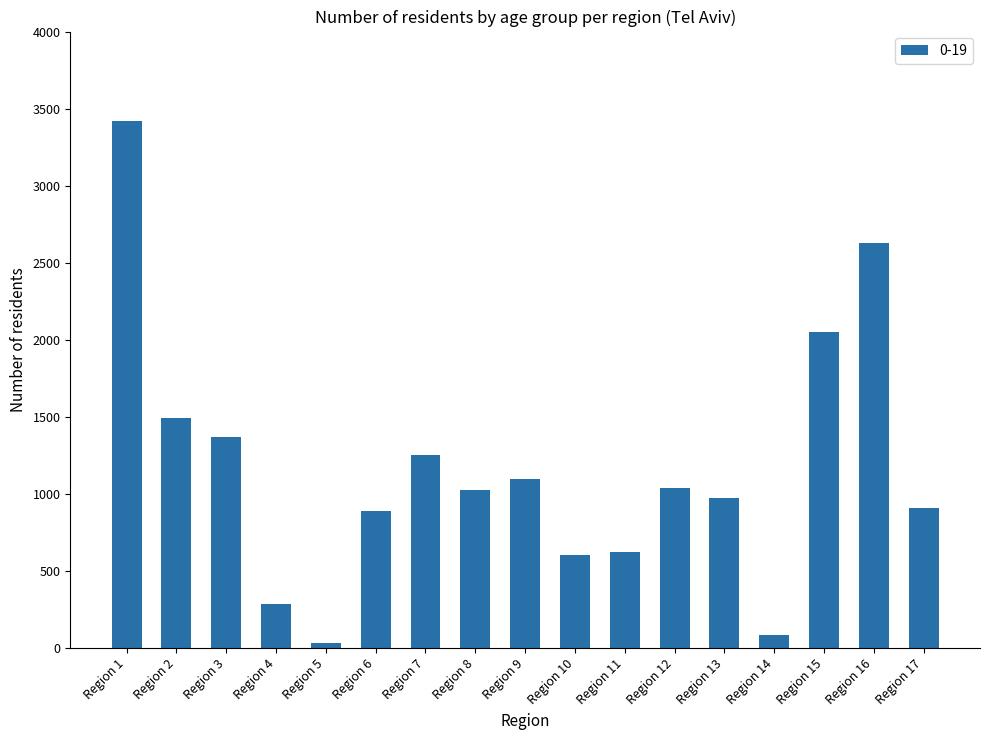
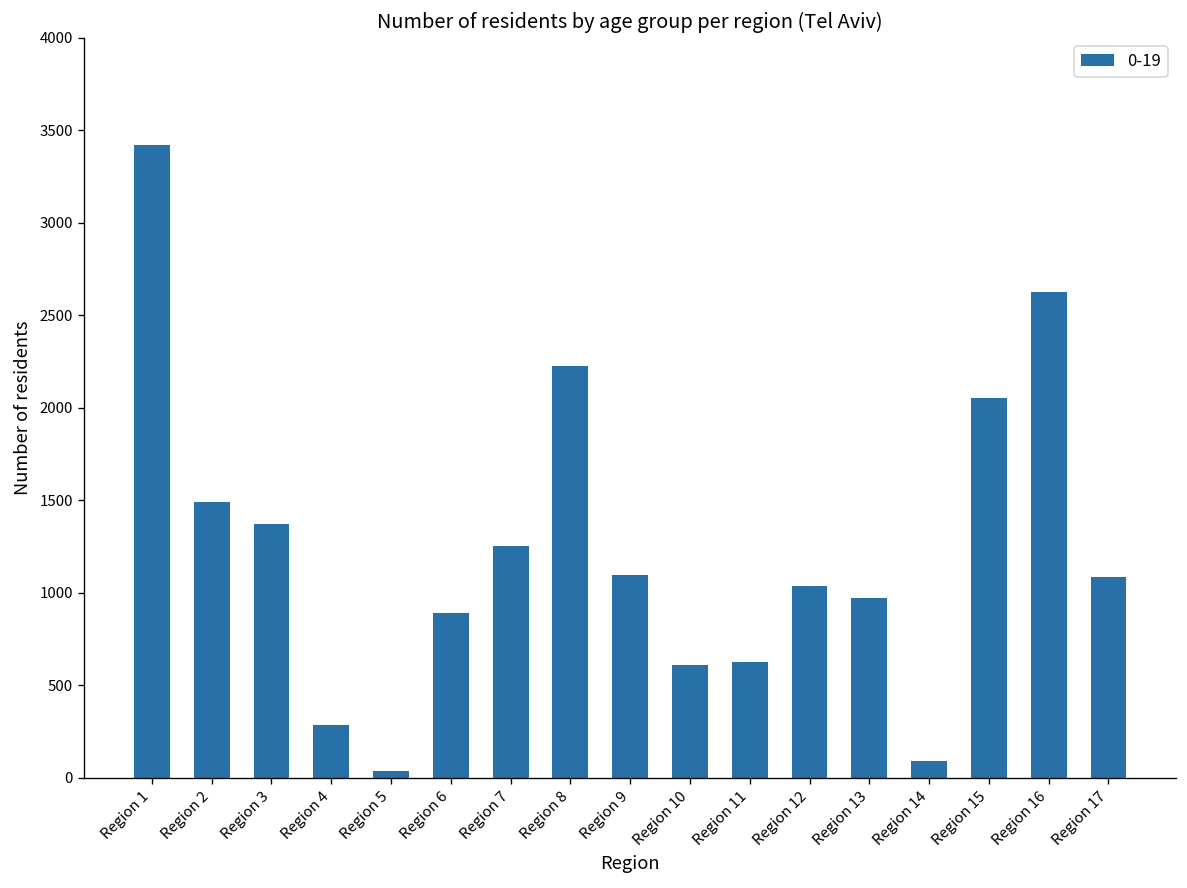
Region 8: 1030 -> 2230
Region 17: 910 -> 1090
